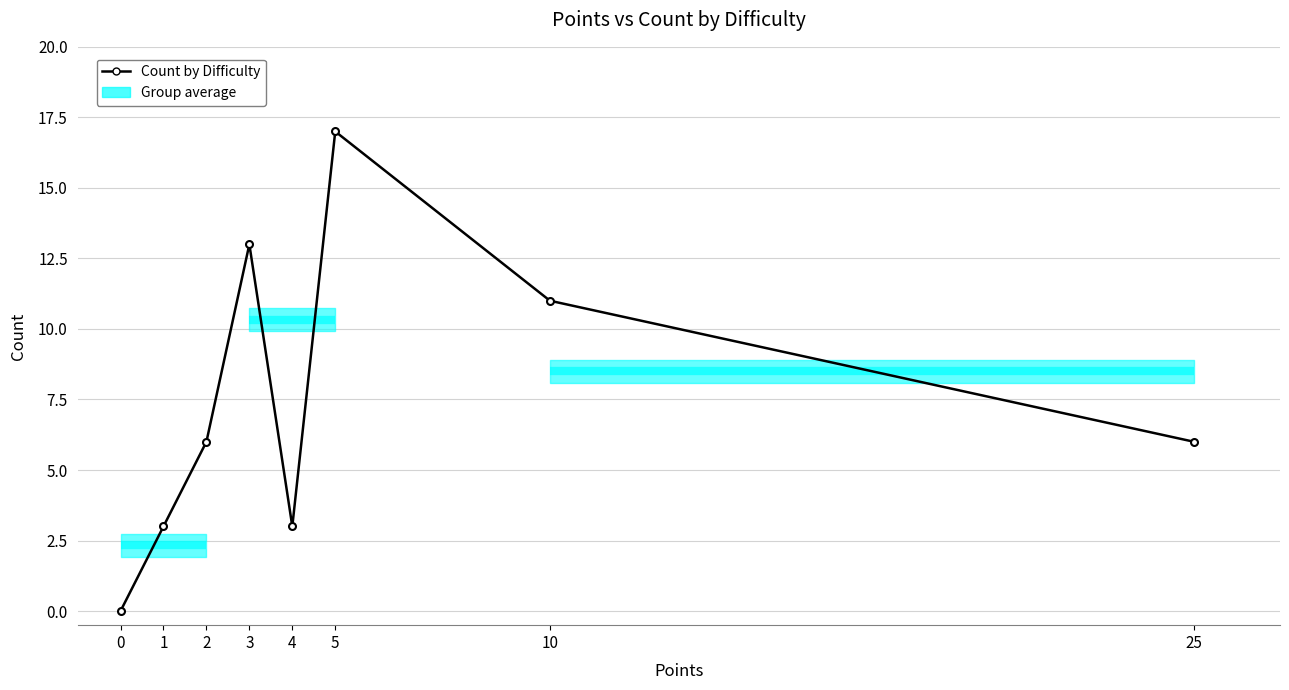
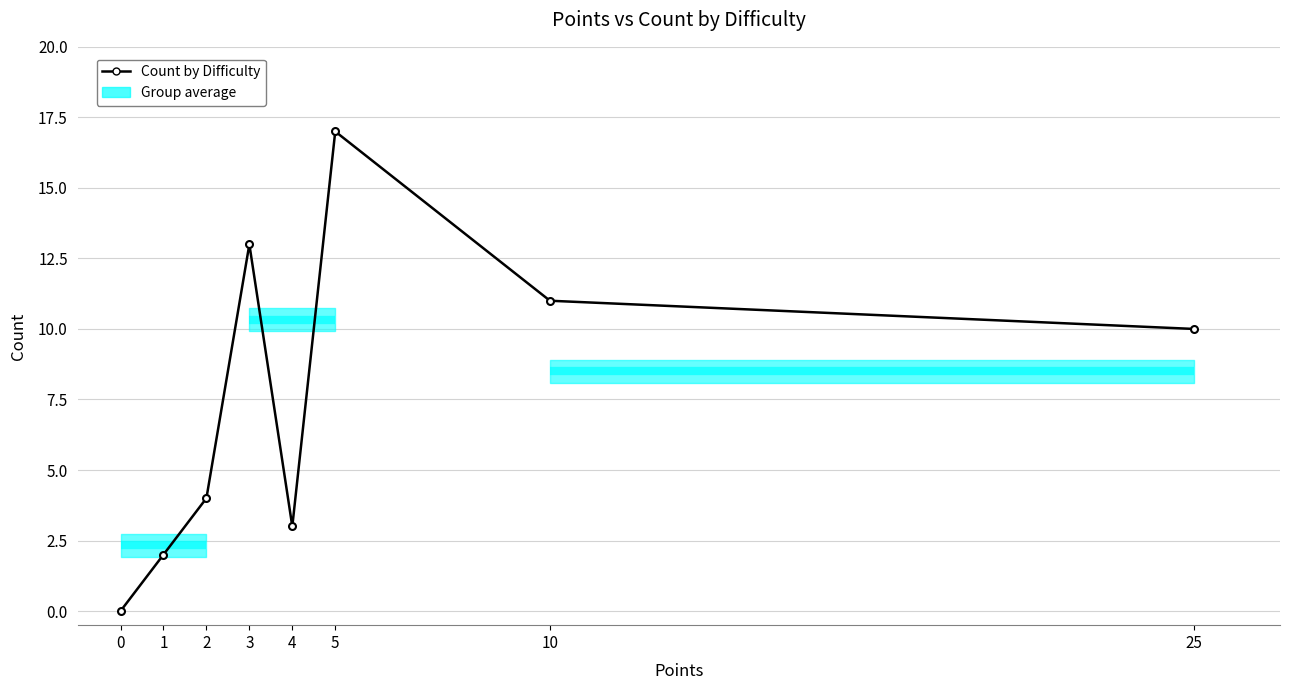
Count by Difficulty, 1: 3 -> 2
Count by Difficulty, 2: 6 -> 4
Count by Difficulty, 25: 6 -> 10
